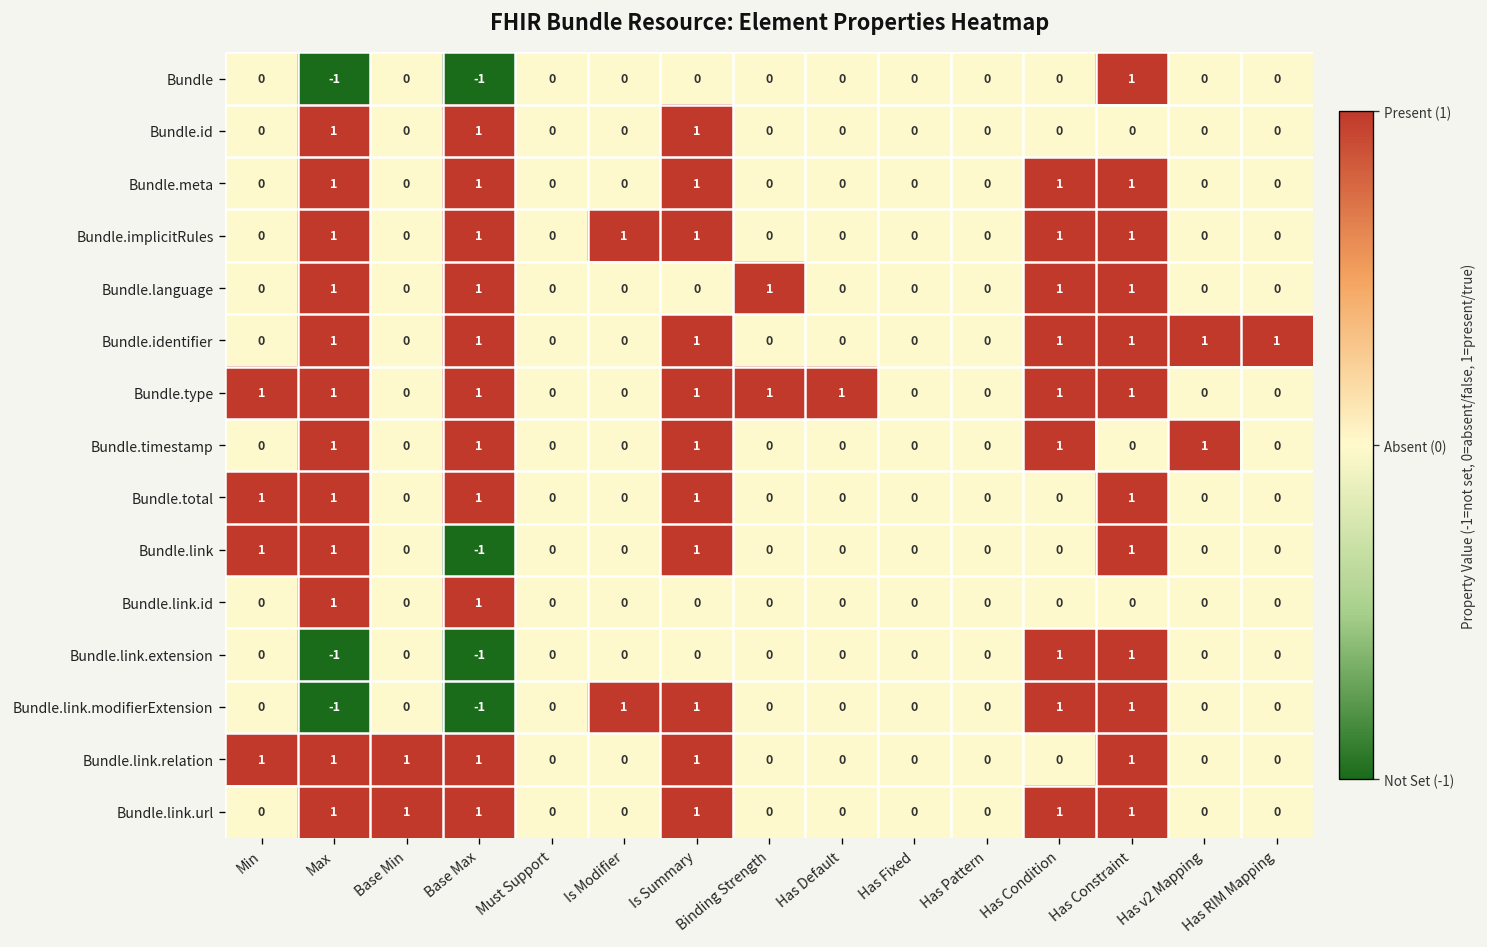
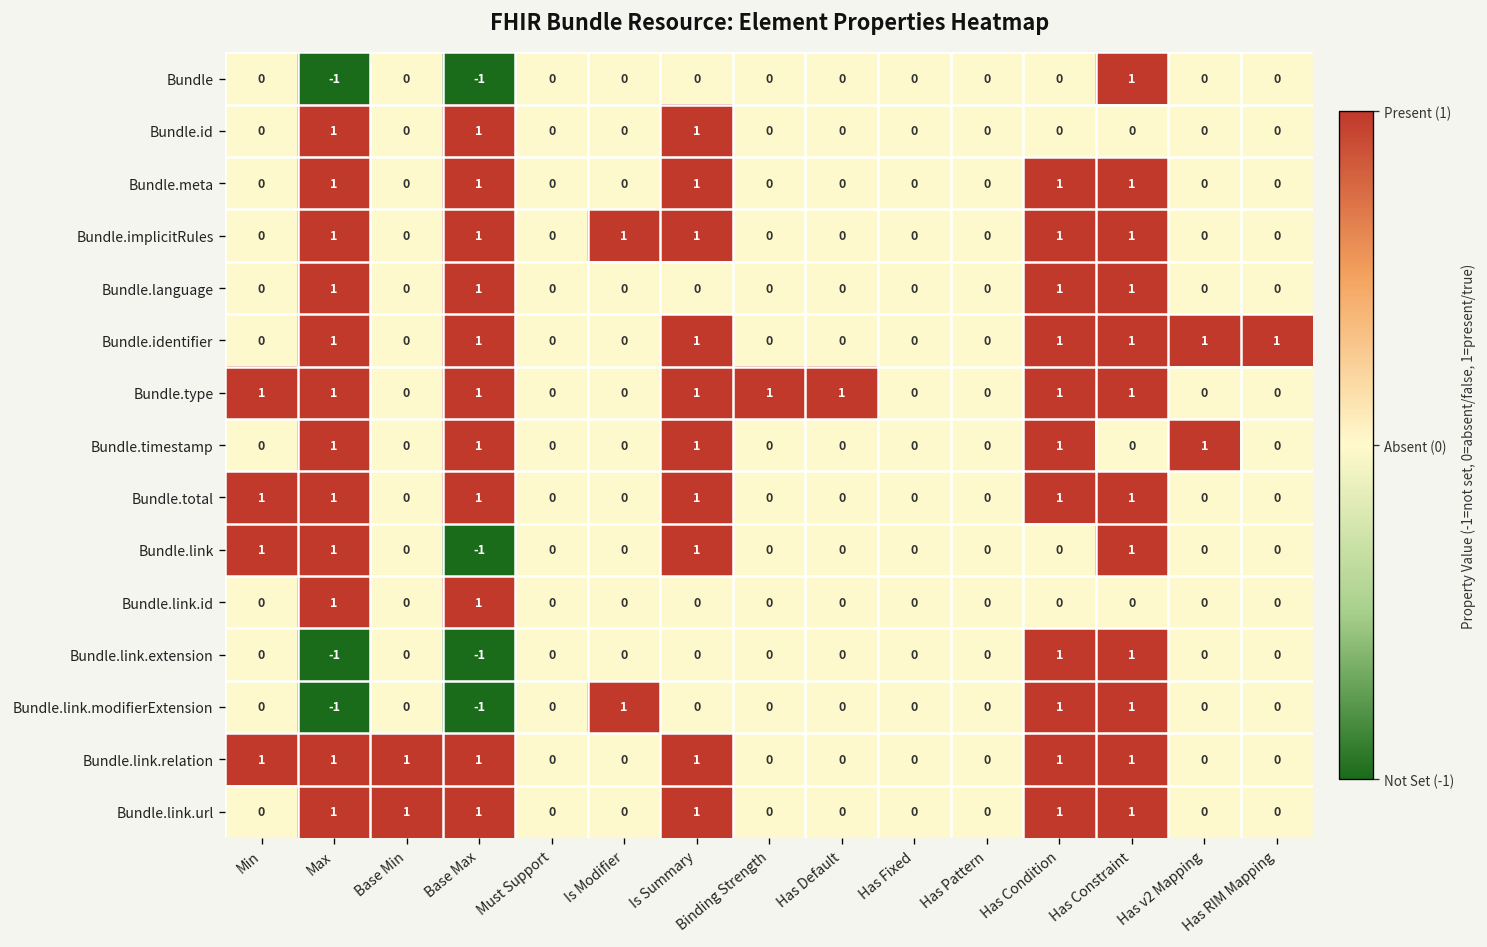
Bundle.language, Binding Strength: 1 -> 0
Bundle.total, Has Condition: 0 -> 1
Bundle.link.modifierExtension, Is Summary: 1 -> 0
Bundle.link.relation, Has Condition: 0 -> 1
